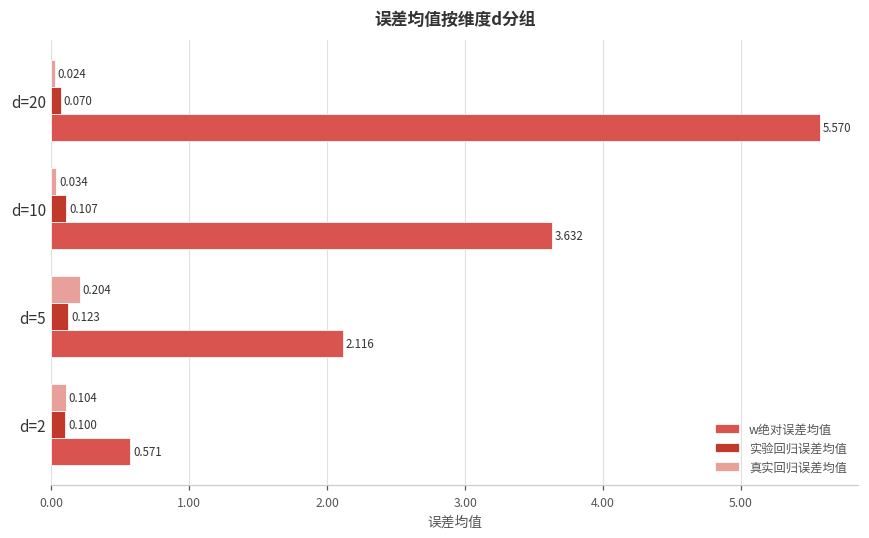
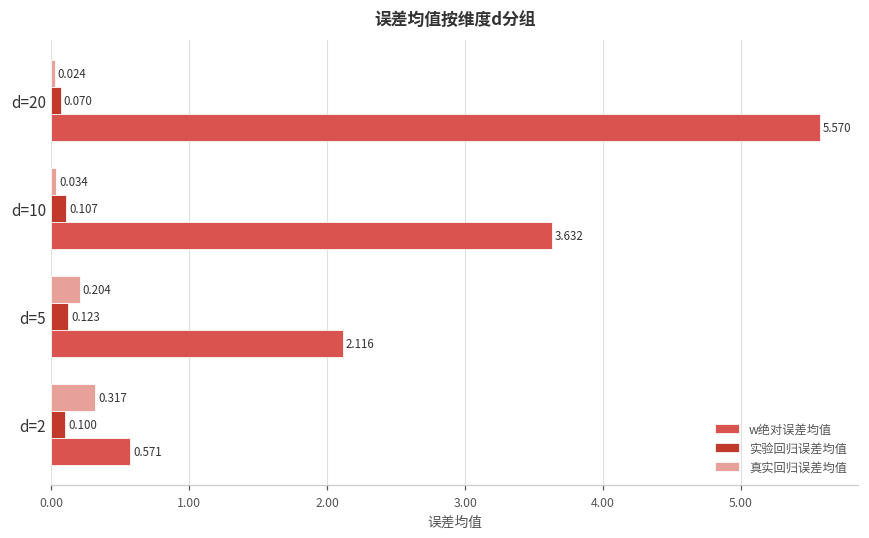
真实回归误差均值, d=2: 0.104 -> 0.317
